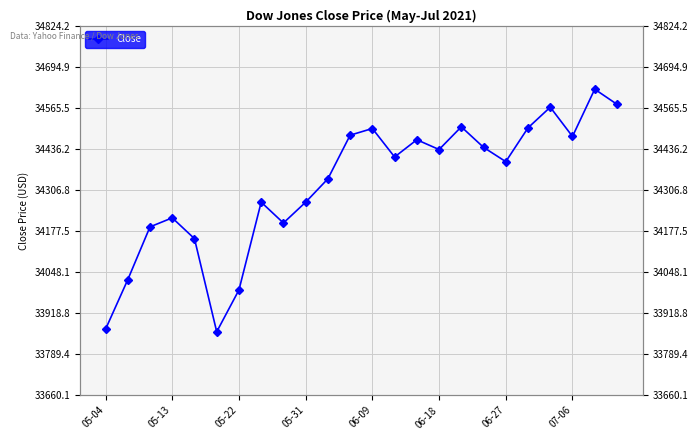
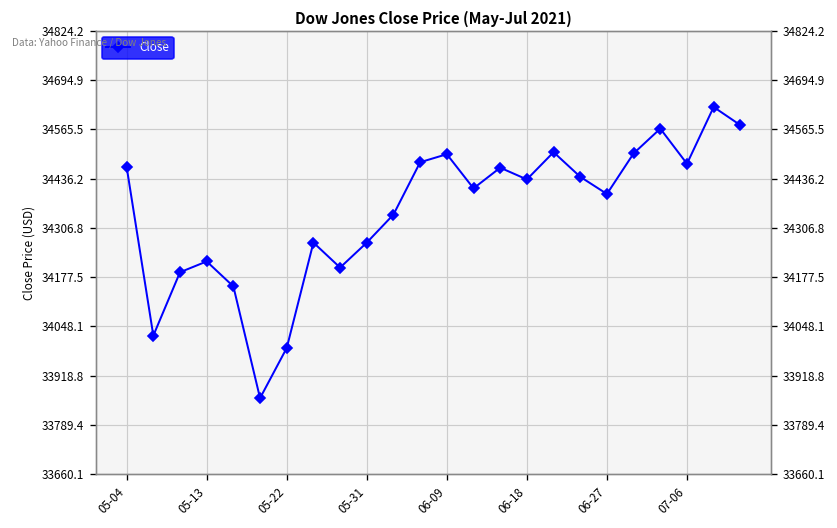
05-04: 33870 -> 34470
